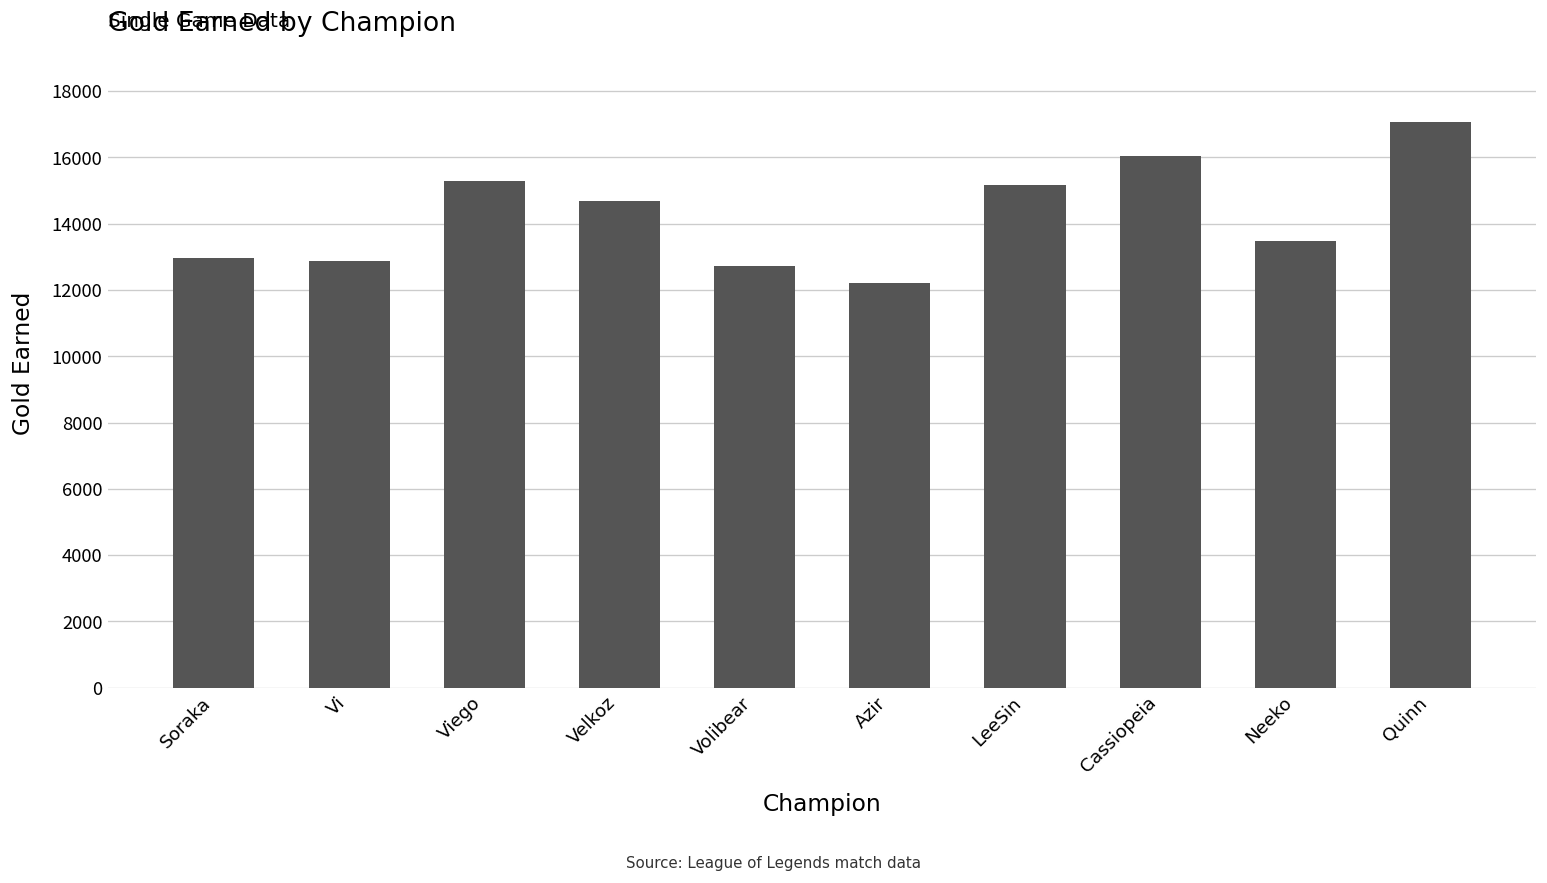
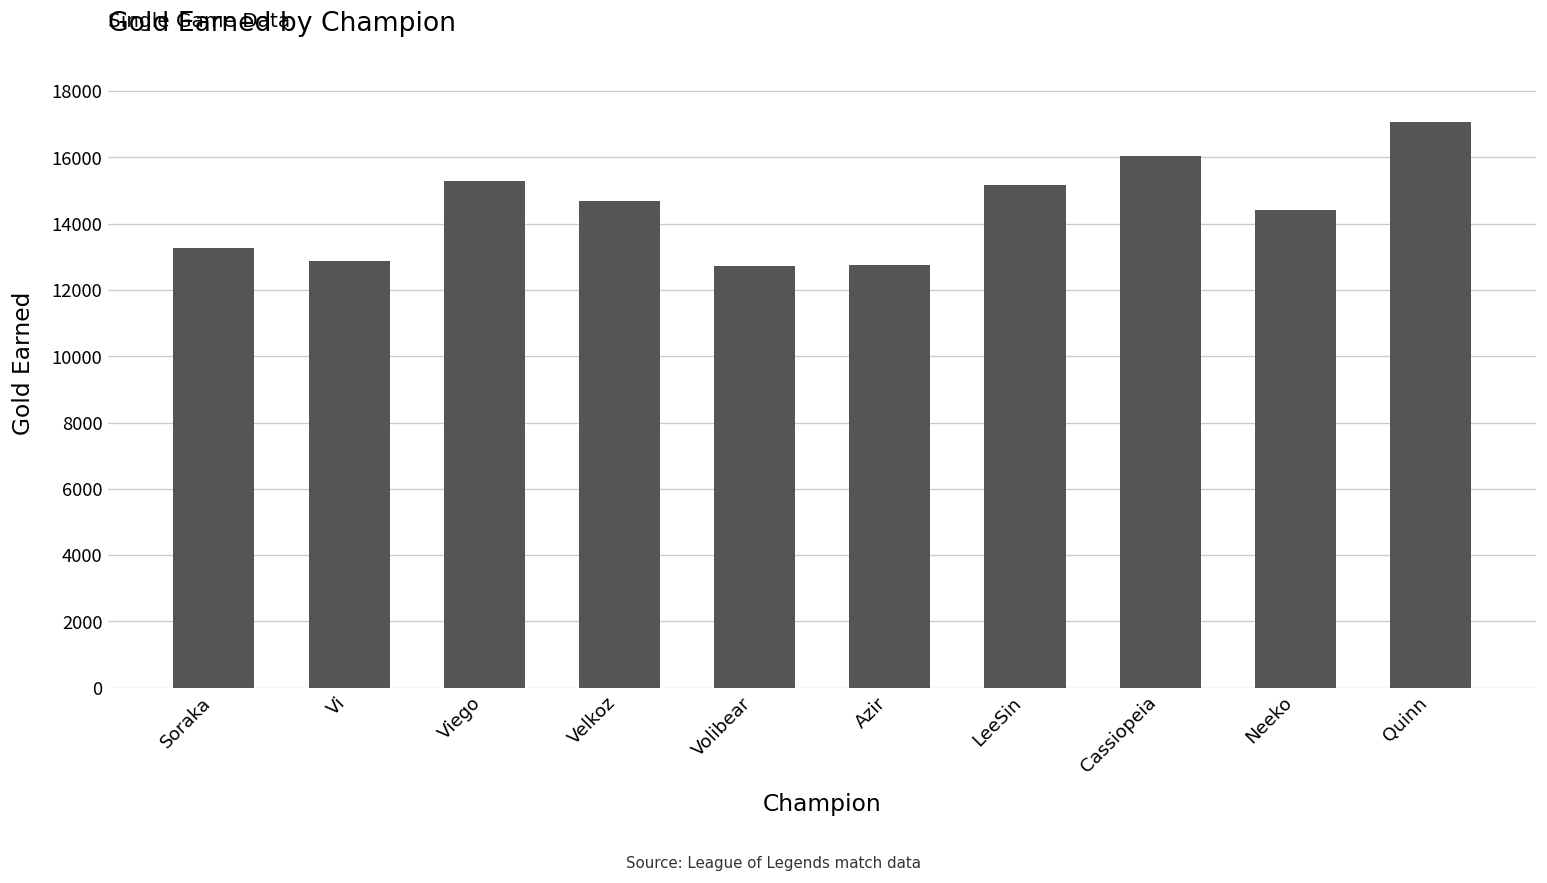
Soraka: 13000 -> 13300
Azir: 12200 -> 12800
Neeko: 13500 -> 14400
